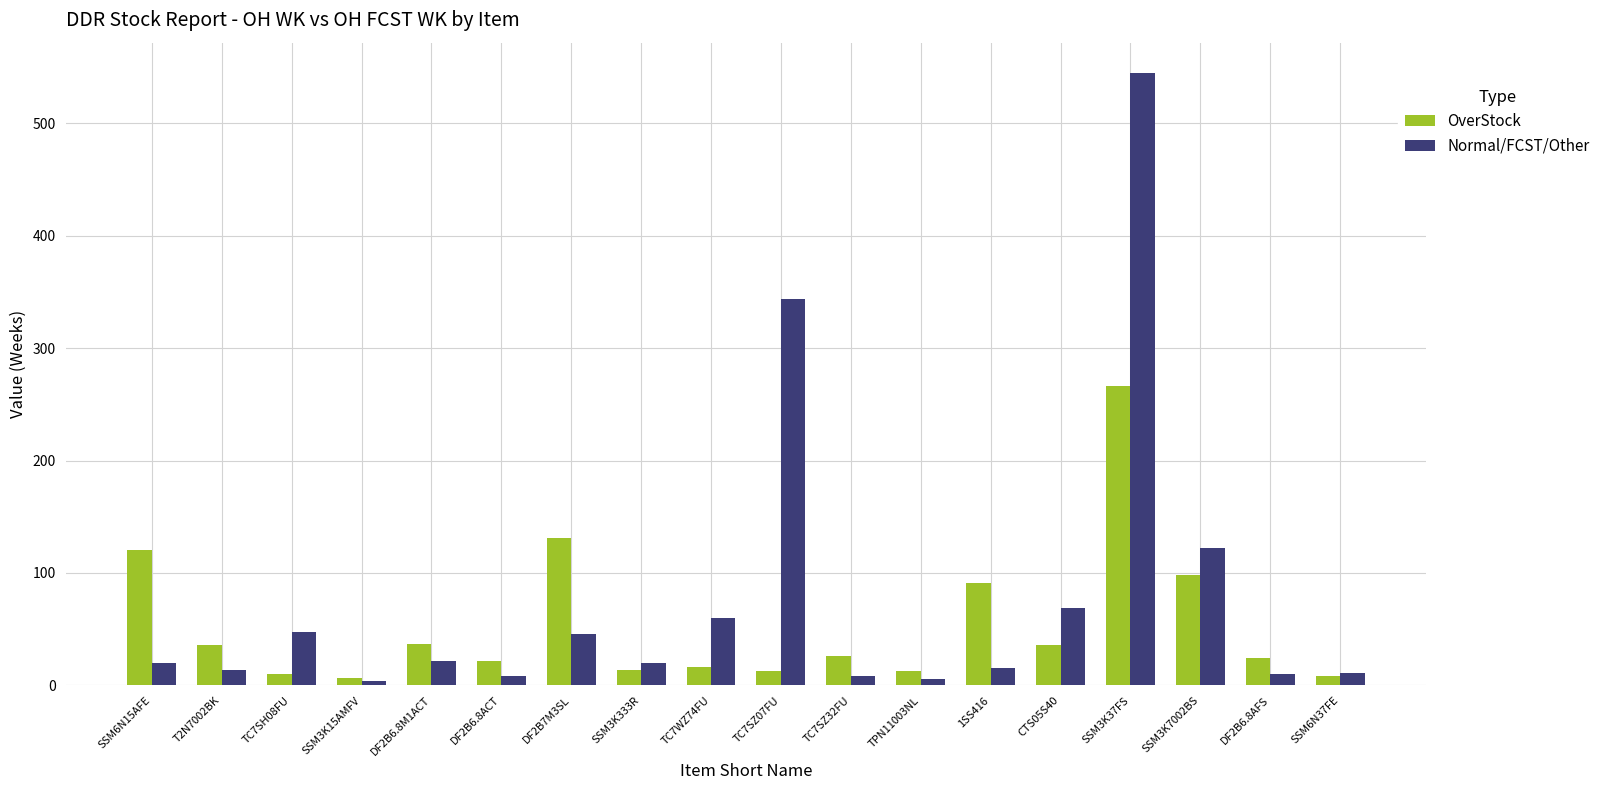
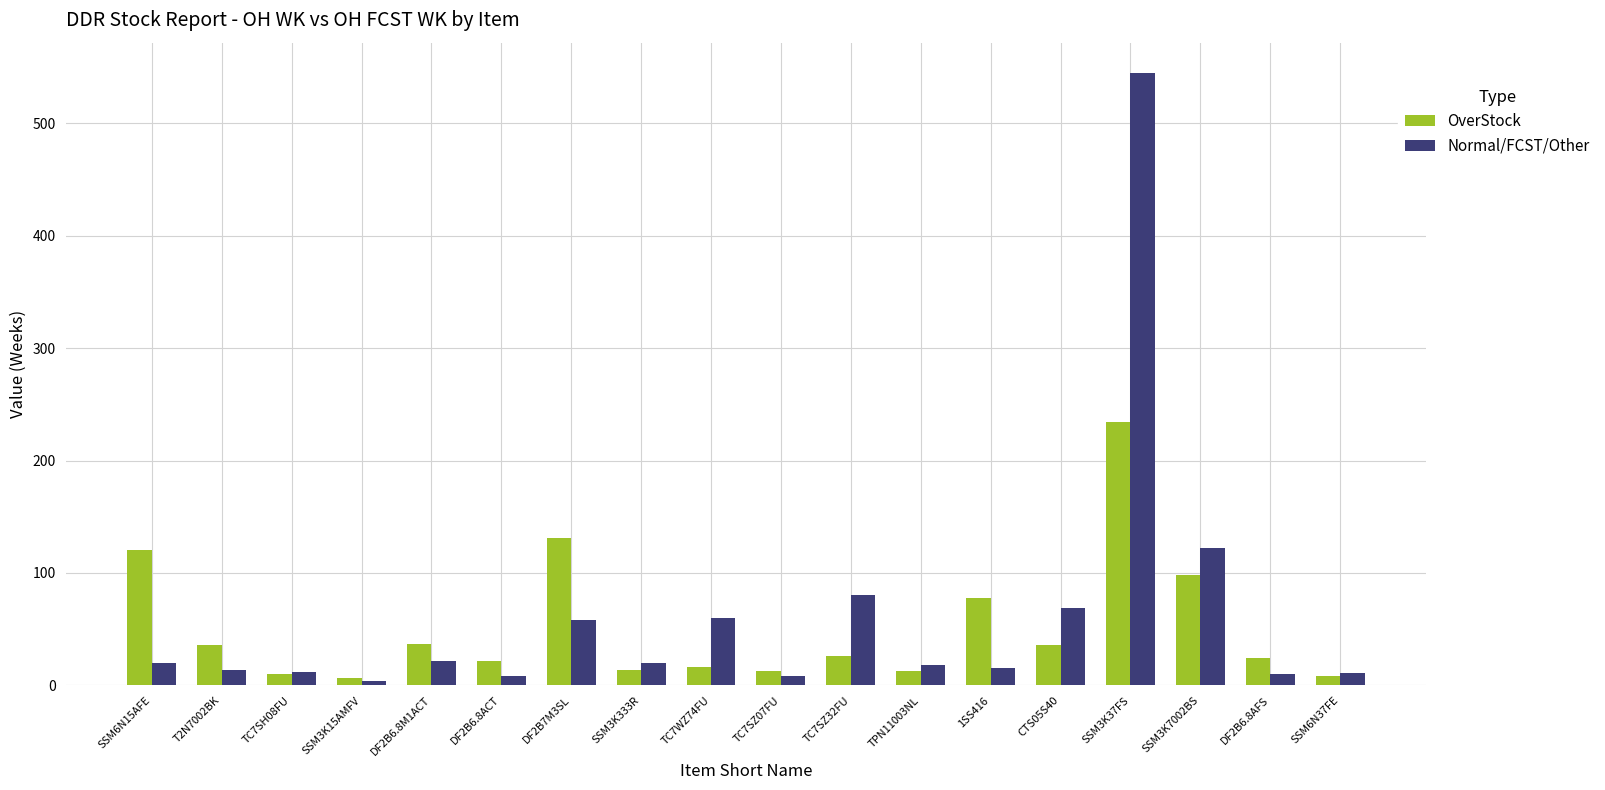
Normal/FCST/Other, TC7SH08FU: 47 -> 12
Normal/FCST/Other, DF2B7M3SL: 45 -> 59
Normal/FCST/Other, TC7SZ07FU: 343 -> 8
Normal/FCST/Other, TC7SZ32FU: 9 -> 80
Normal/FCST/Other, TPN11003NL: 6 -> 18
OverStock, 1SS416: 91 -> 78
OverStock, SSM3K37FS: 267 -> 234
